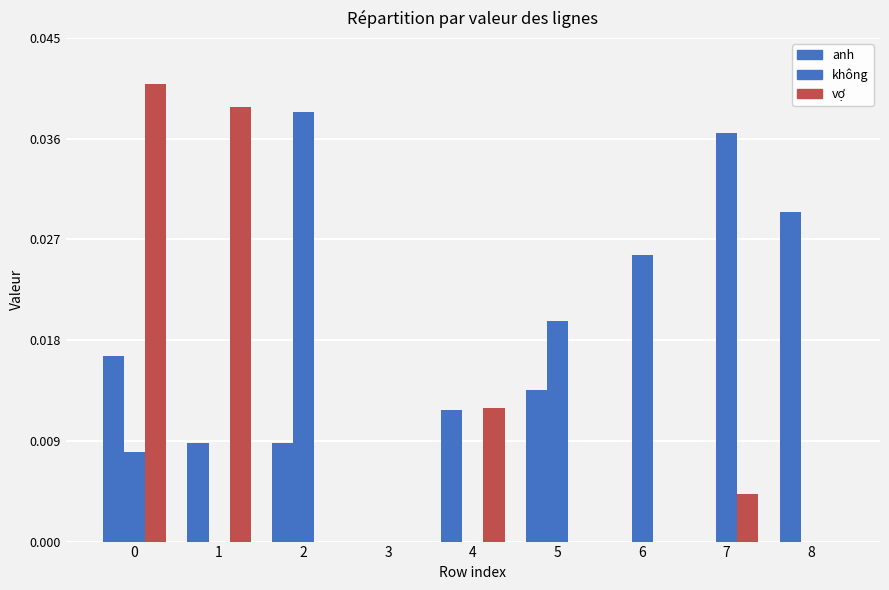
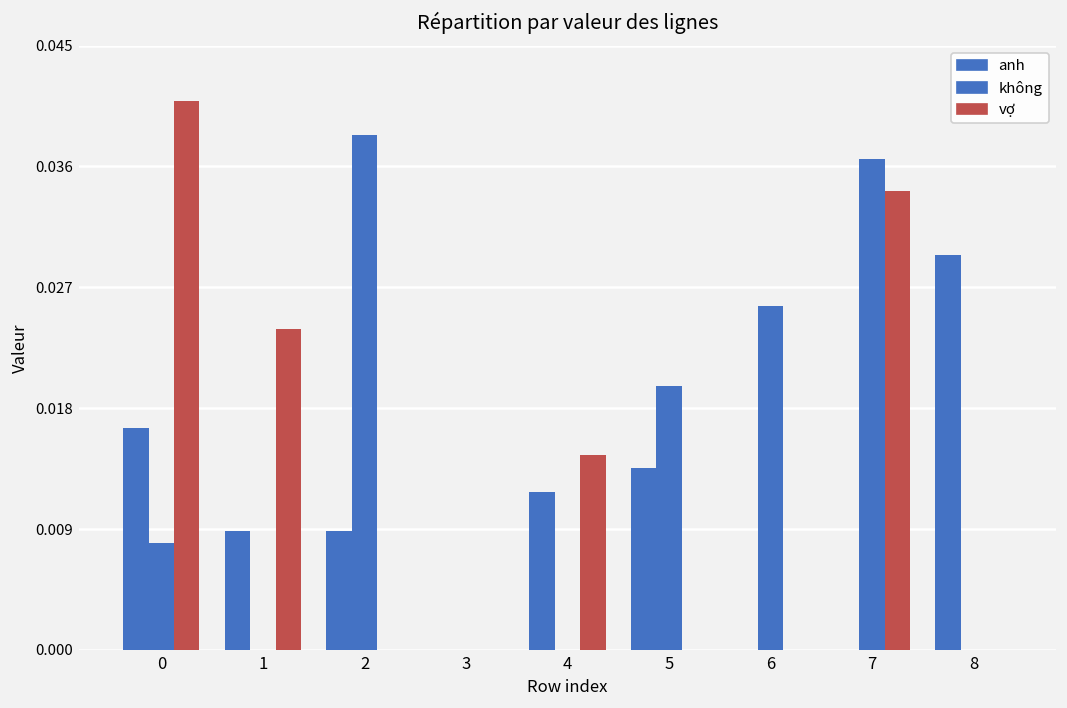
vợ, 1: 0.0387 -> 0.0239
vợ, 4: 0.0119 -> 0.0145
vợ, 7: 0.0043 -> 0.0341
